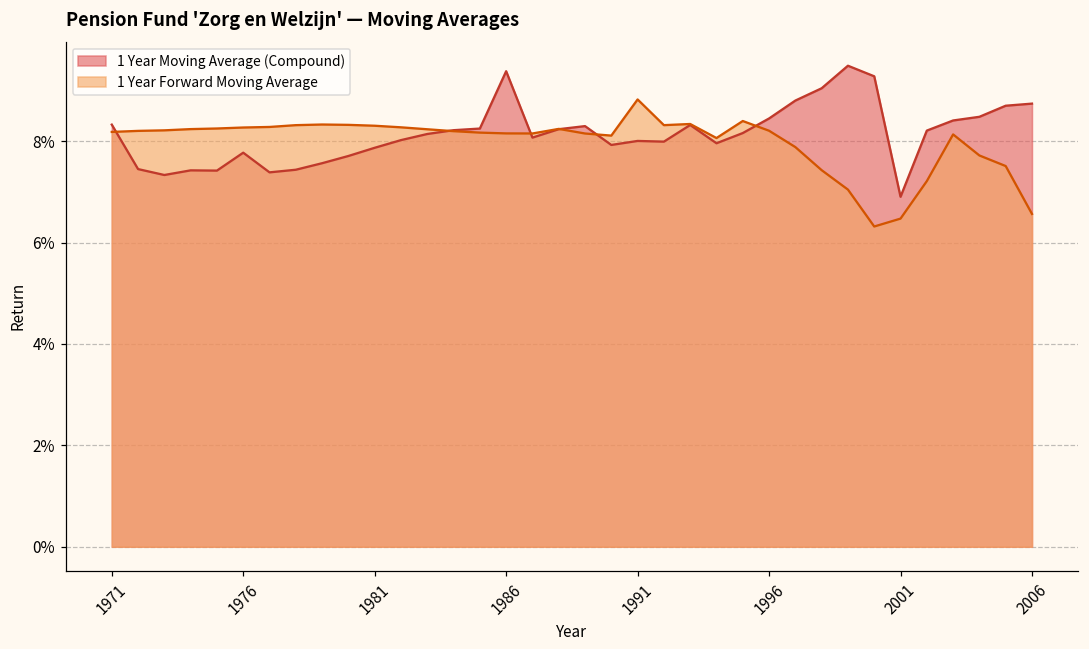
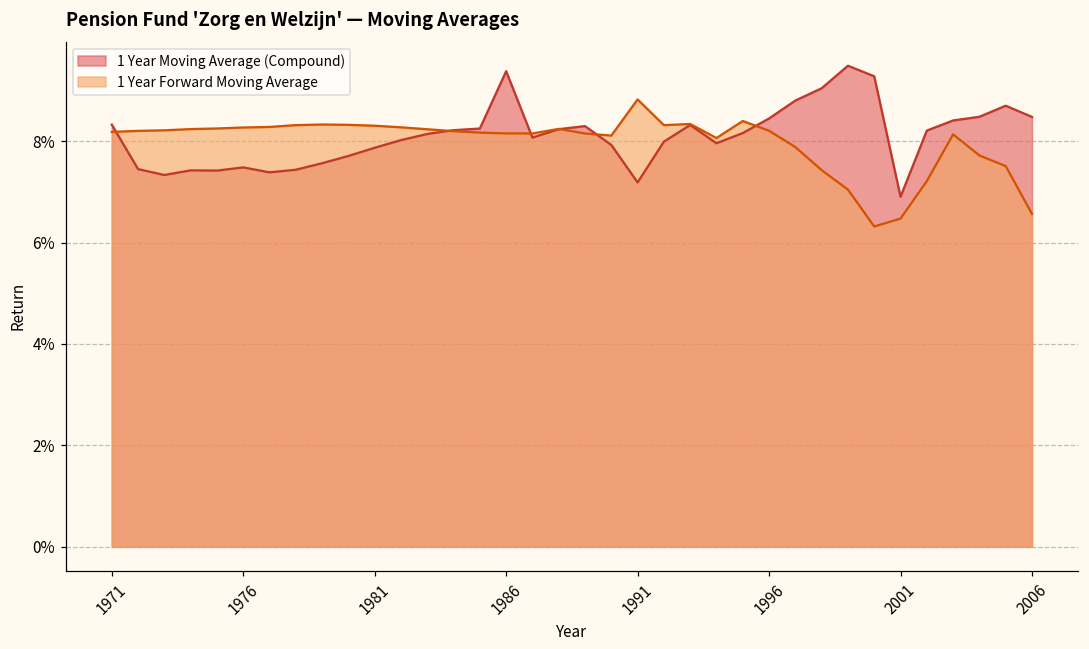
1 Year Moving Average (Compound), 1976: 7.8% -> 7.5%
1 Year Moving Average (Compound), 1991: 8.0% -> 7.2%
1 Year Moving Average (Compound), 2006: 8.7% -> 8.5%
